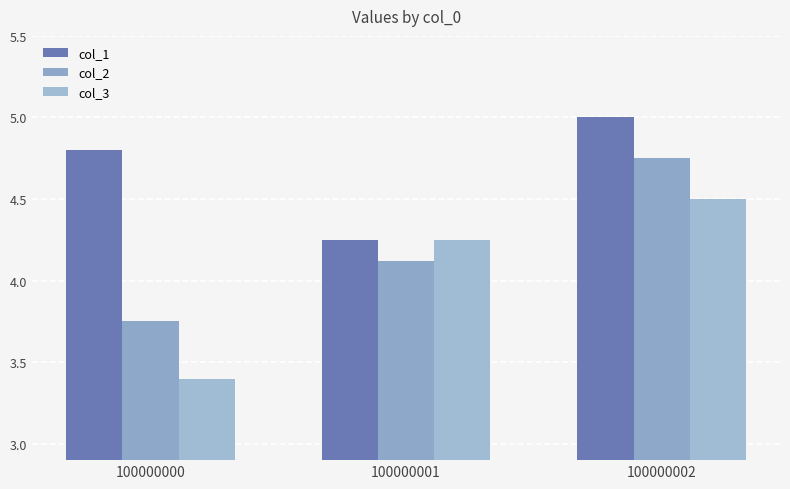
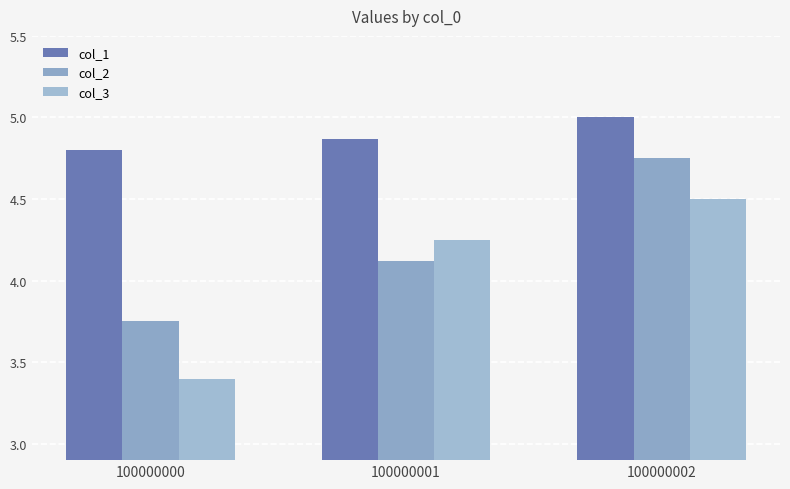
col_1, 100000001: 4.25 -> 4.87
